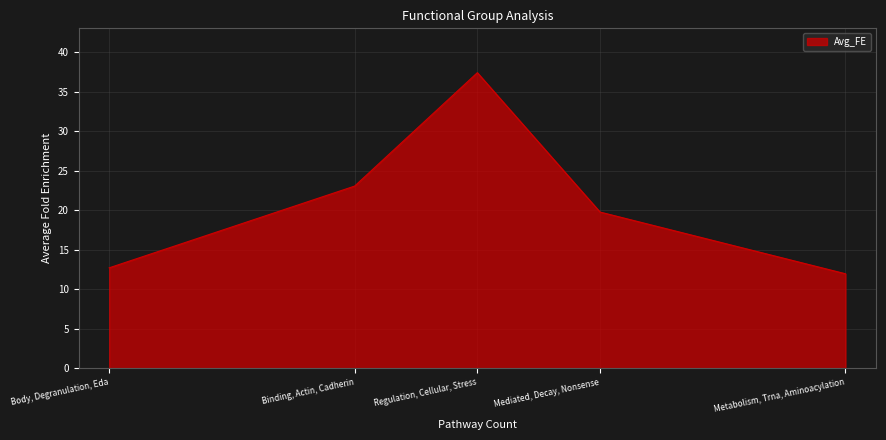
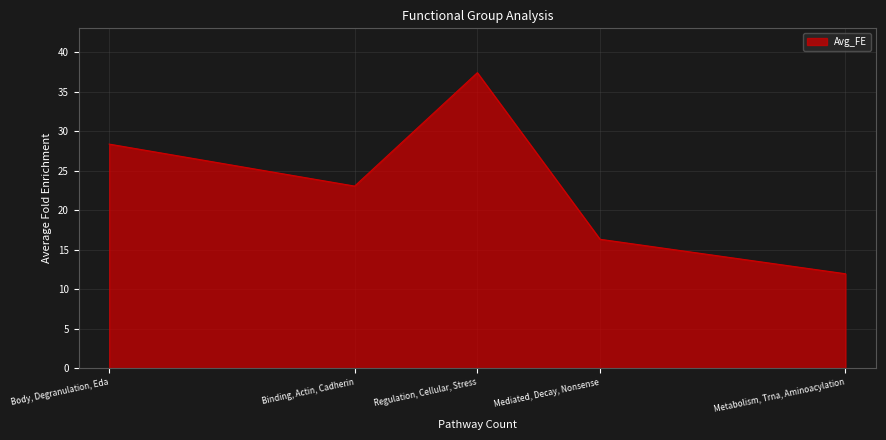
Body, Degranulation, Eda: 13 -> 28
Mediated, Decay, Nonsense: 20 -> 16
